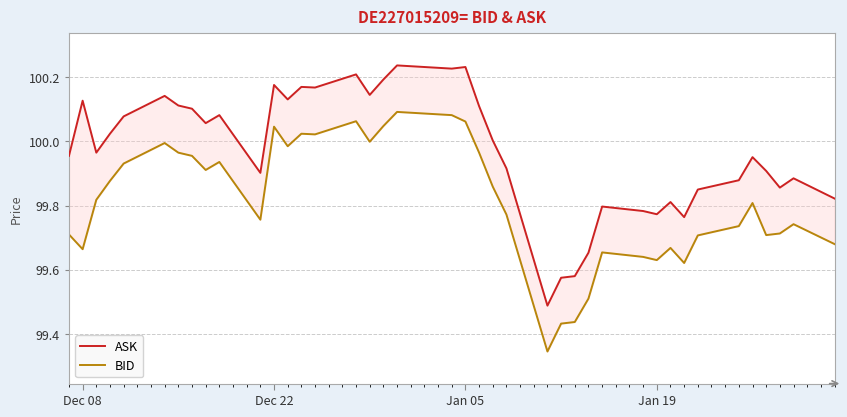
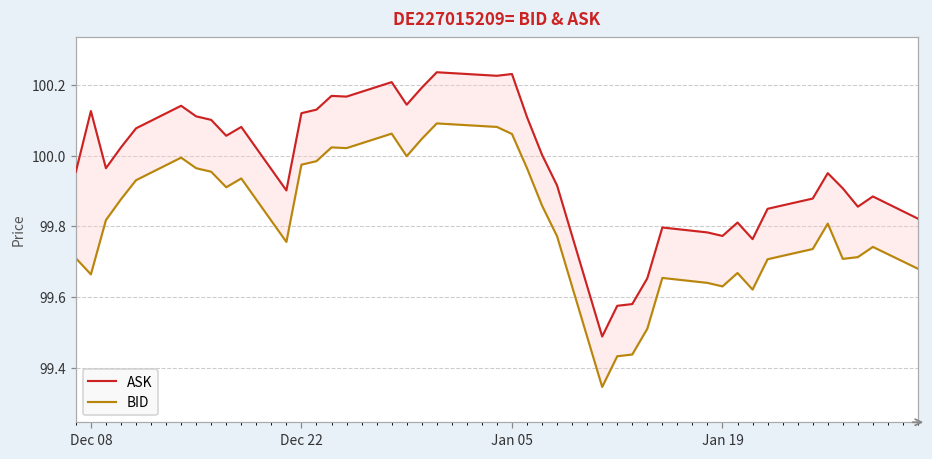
ASK, Dec 22: 100.18 -> 100.12
BID, Dec 22: 100.05 -> 99.98
